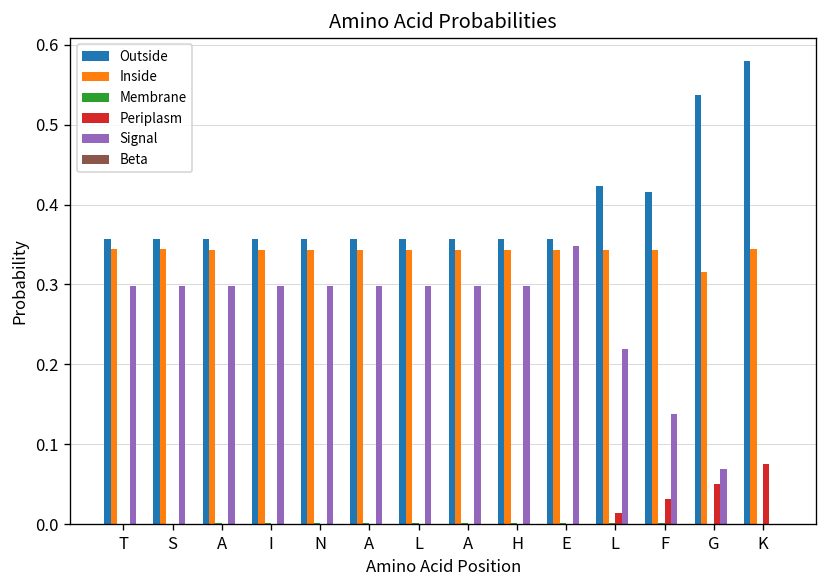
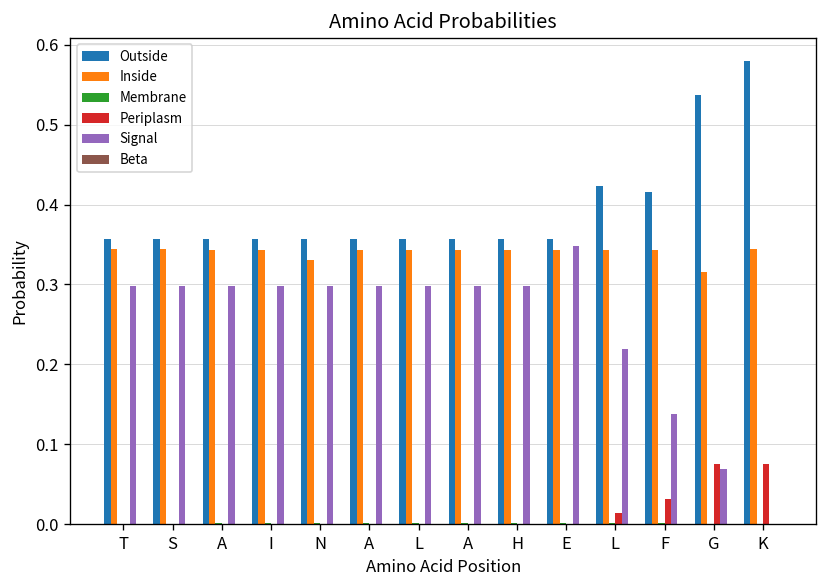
Inside, N: 0.34 -> 0.33
Periplasm, G: 0.05 -> 0.08
